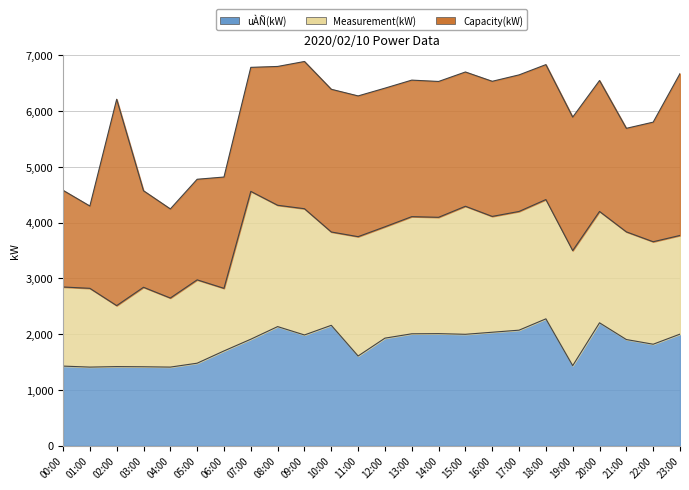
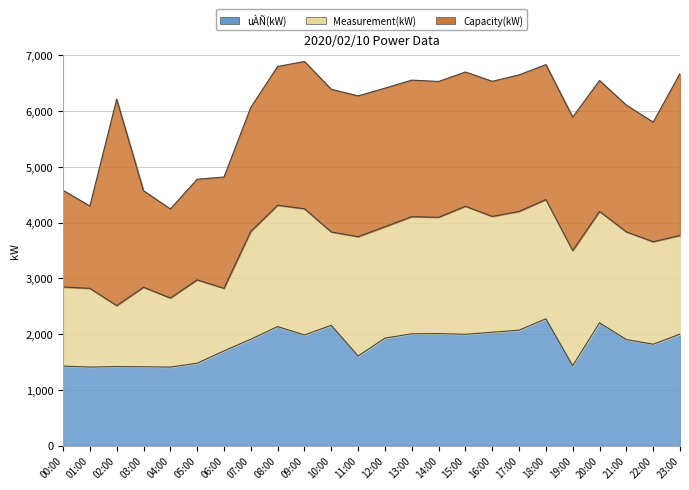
Measurement(kW), 07:00: 2,700 -> 1,900
Capacity(kW), 21:00: 1,900 -> 2,300
